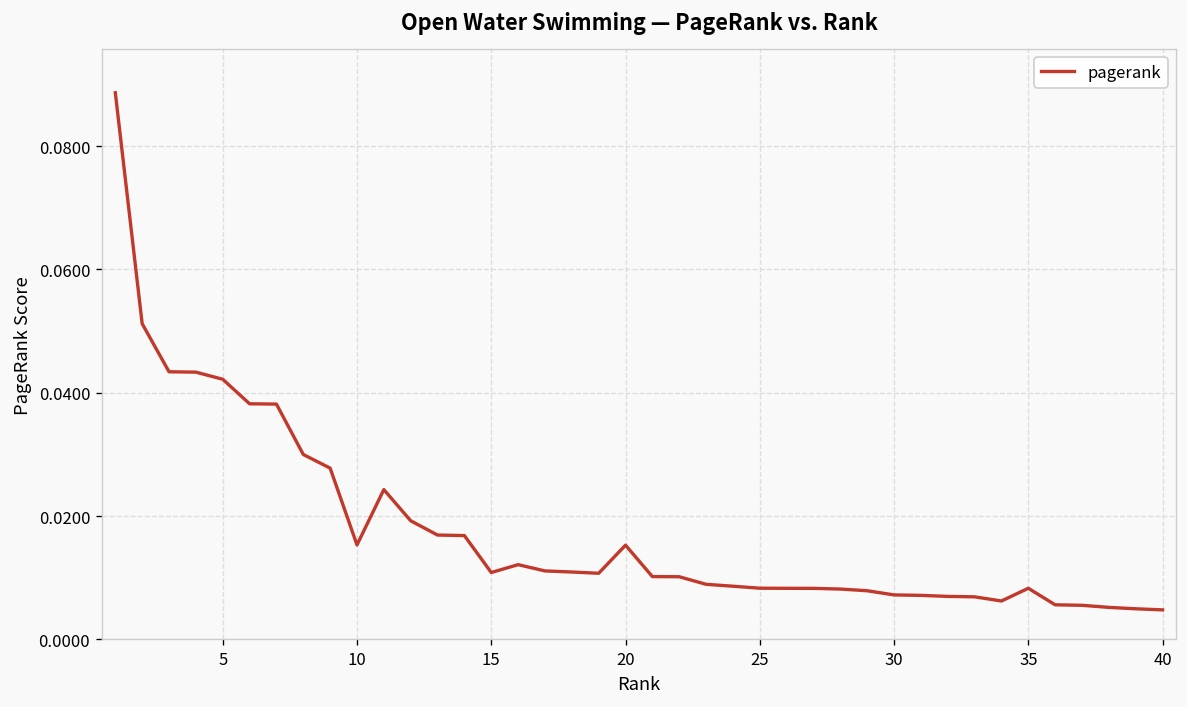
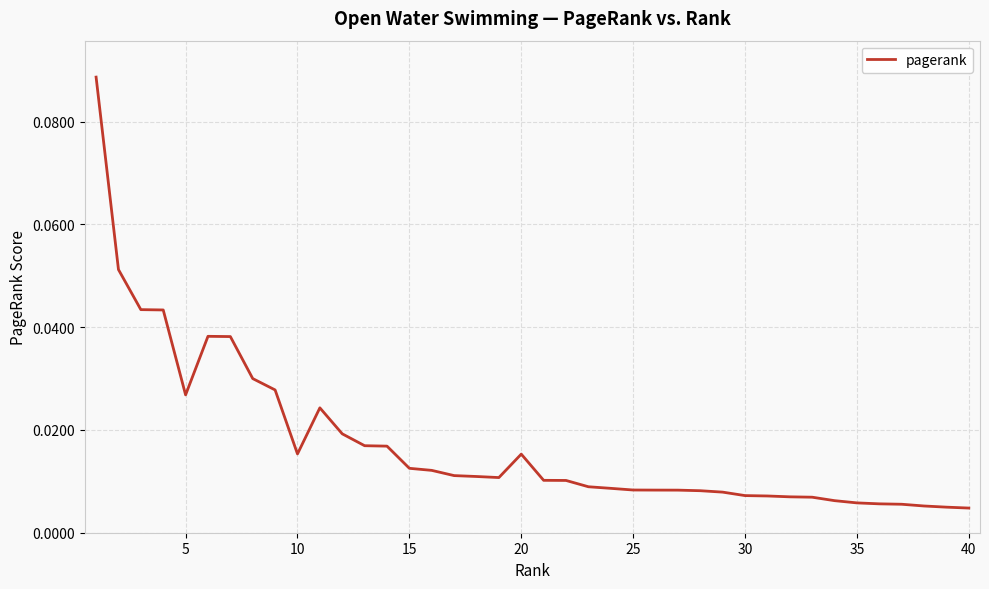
5: 0.042 -> 0.027
15: 0.011 -> 0.013
35: 0.008 -> 0.006
